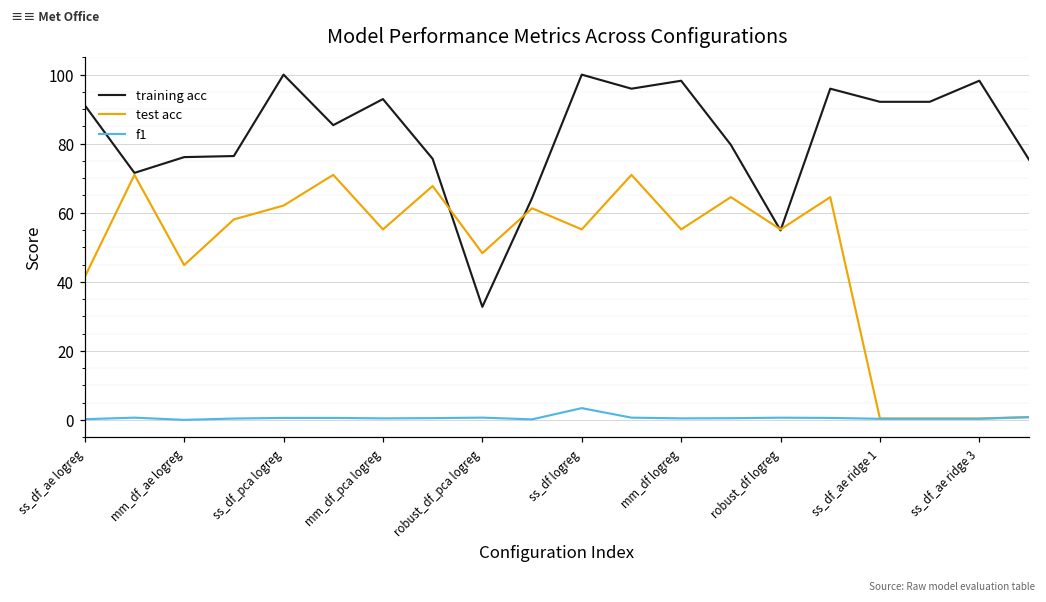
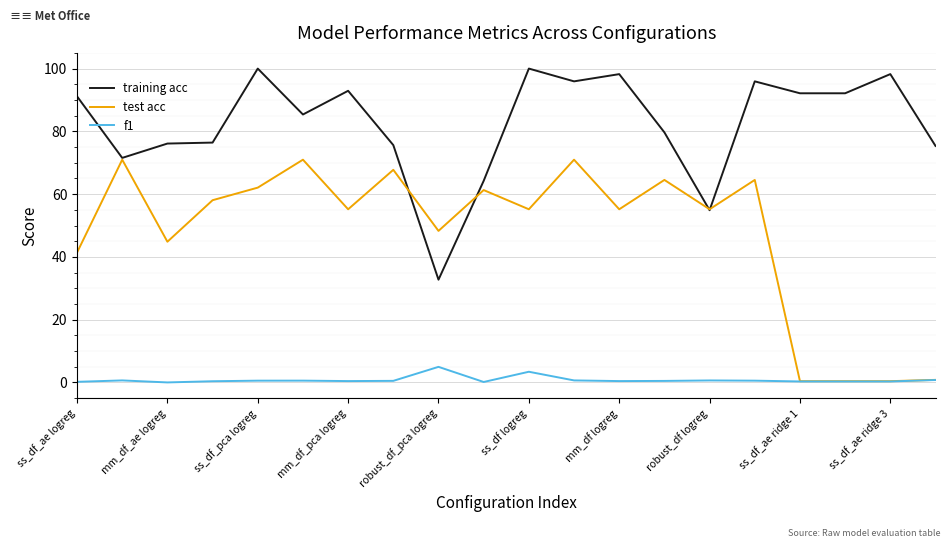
f1, robust_df_pca logreg: 1 -> 5
